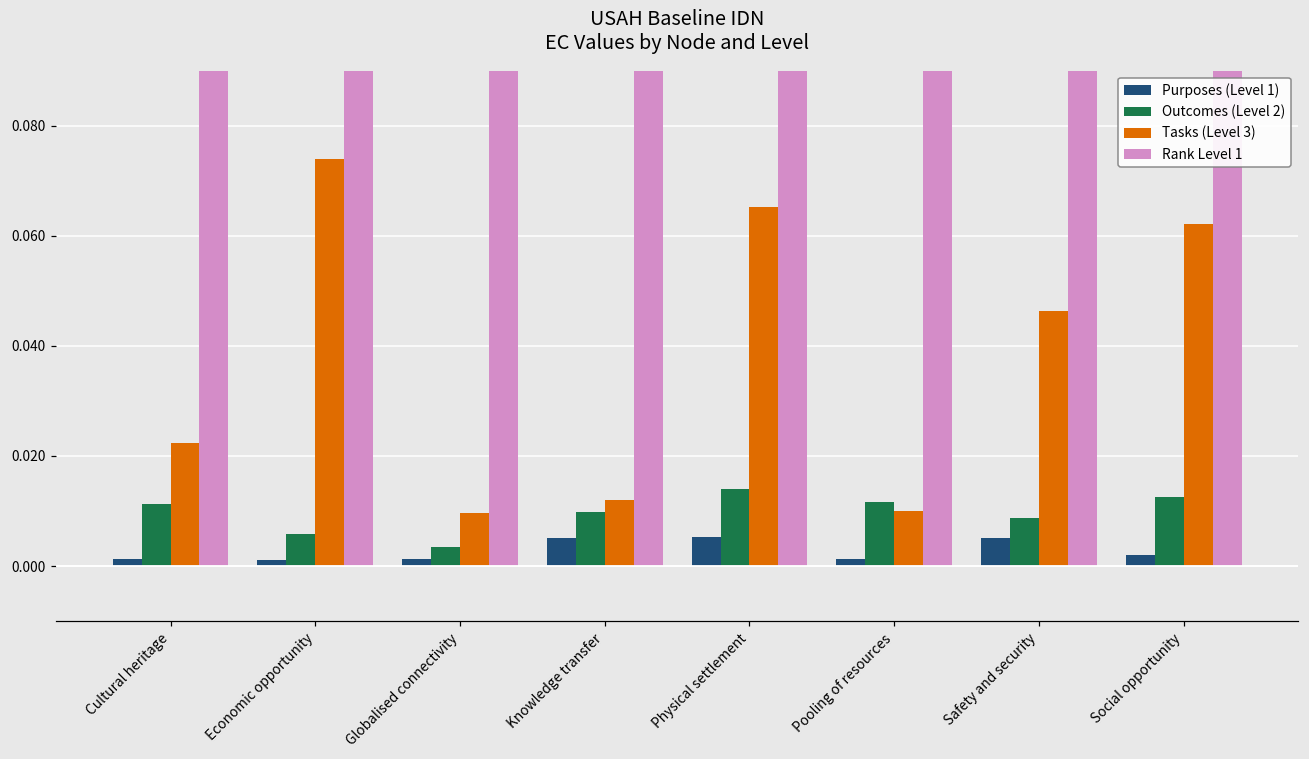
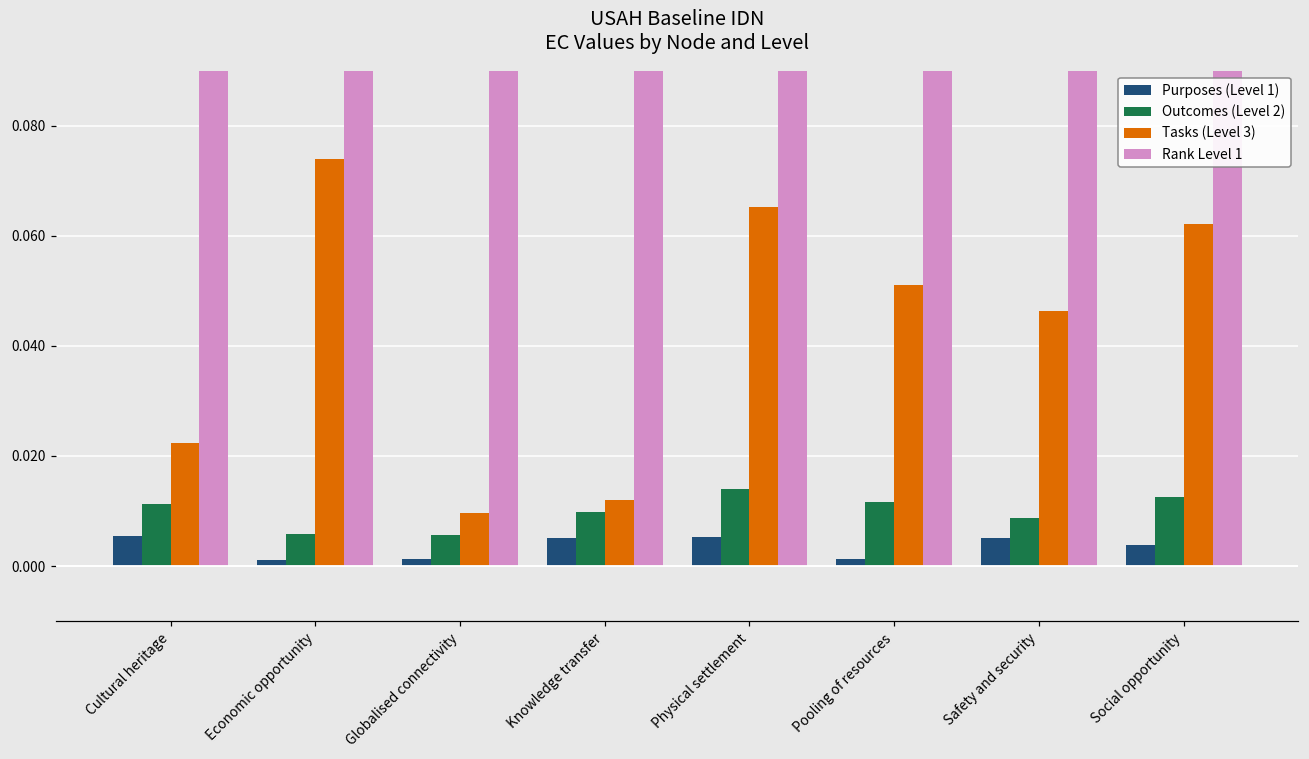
Purposes (Level 1), Cultural heritage: 0.001 -> 0.005
Outcomes (Level 2), Globalised connectivity: 0.003 -> 0.006
Tasks (Level 3), Pooling of resources: 0.010 -> 0.051
Purposes (Level 1), Social opportunity: 0.002 -> 0.004
